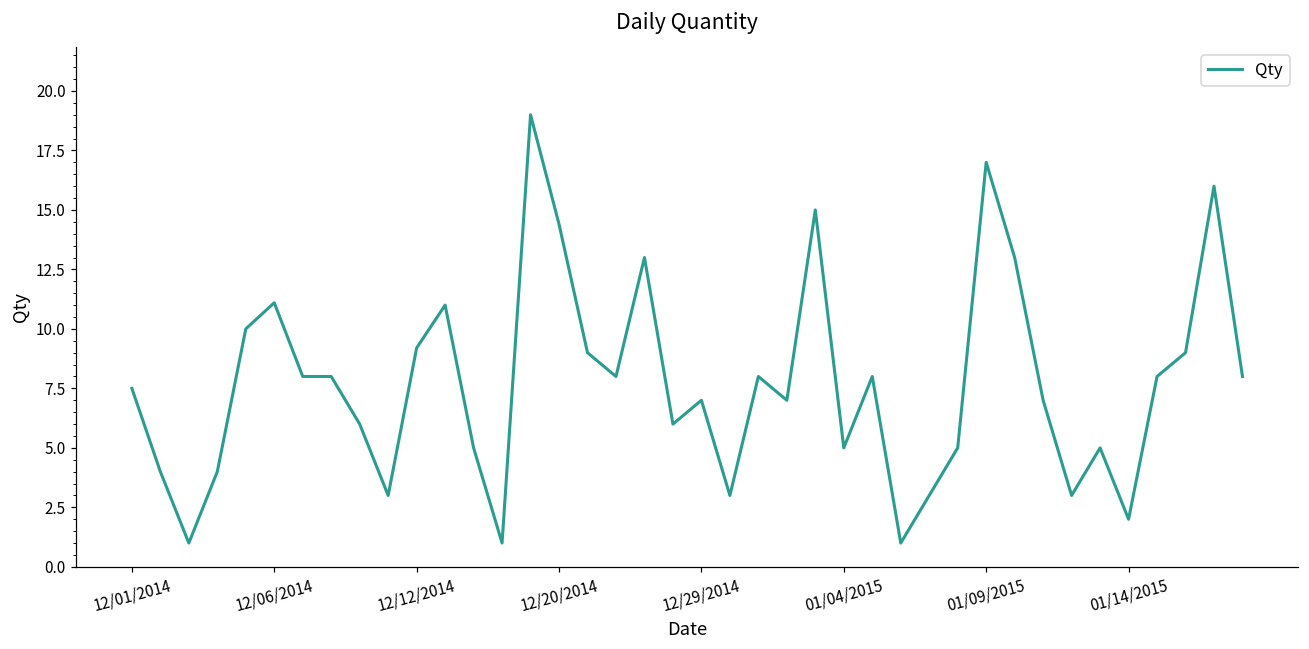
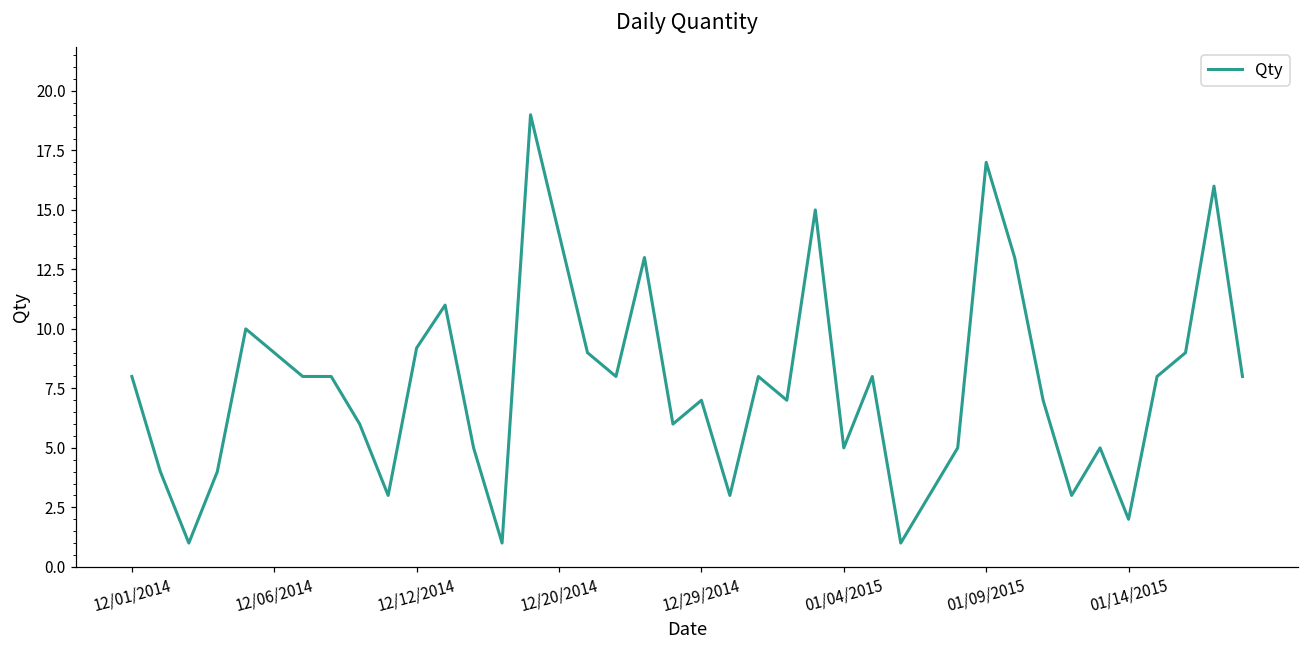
12/01/2014: 7.5 -> 8.0
12/06/2014: 11.1 -> 9.0
12/20/2014: 14.4 -> 14.0
